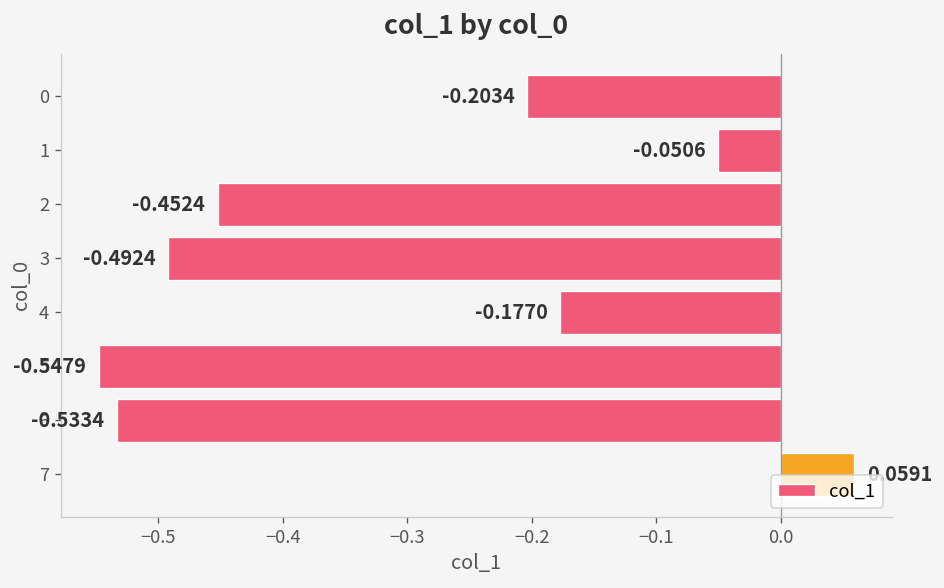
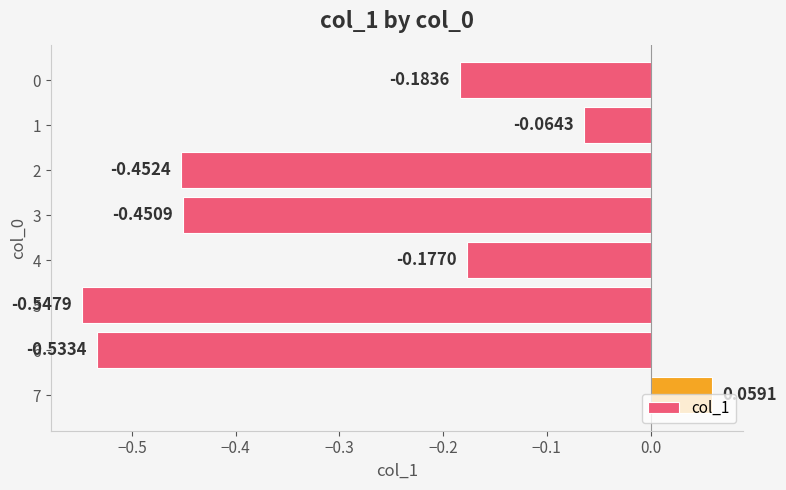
0: -0.2034 -> -0.1836
1: -0.0506 -> -0.0643
3: -0.4924 -> -0.4509
